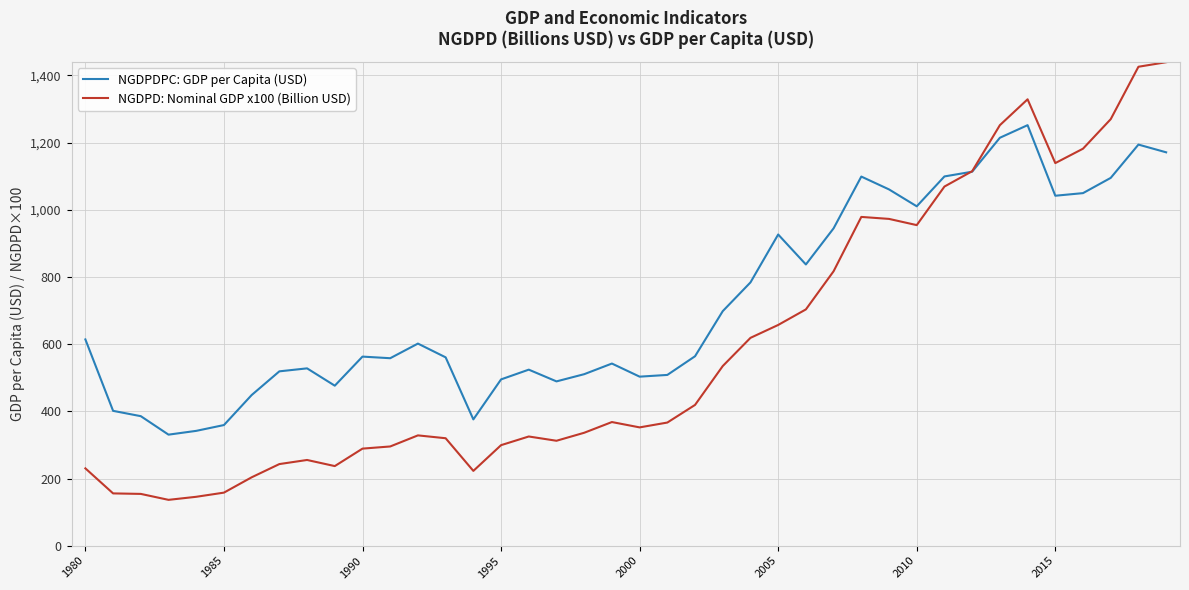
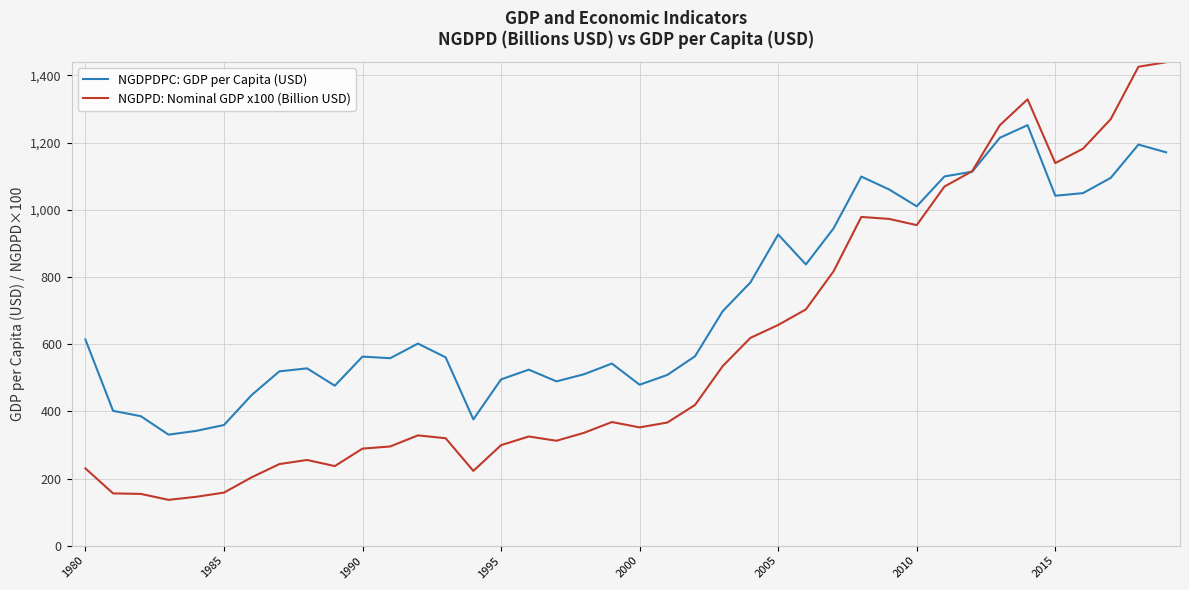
NGDPDPC: GDP per Capita (USD), 2000: 500 -> 480
